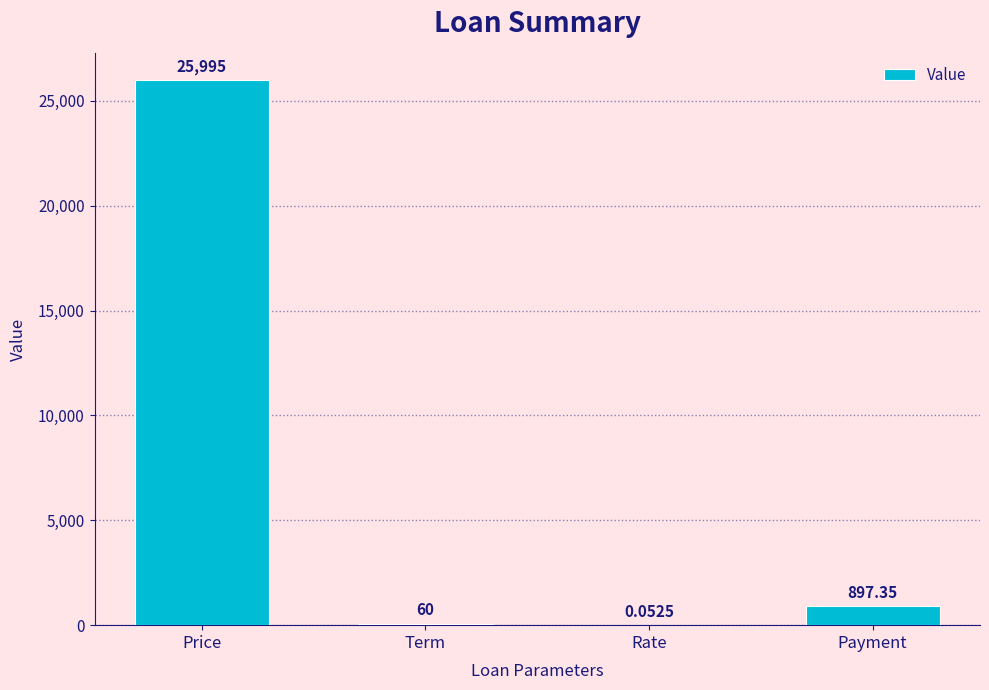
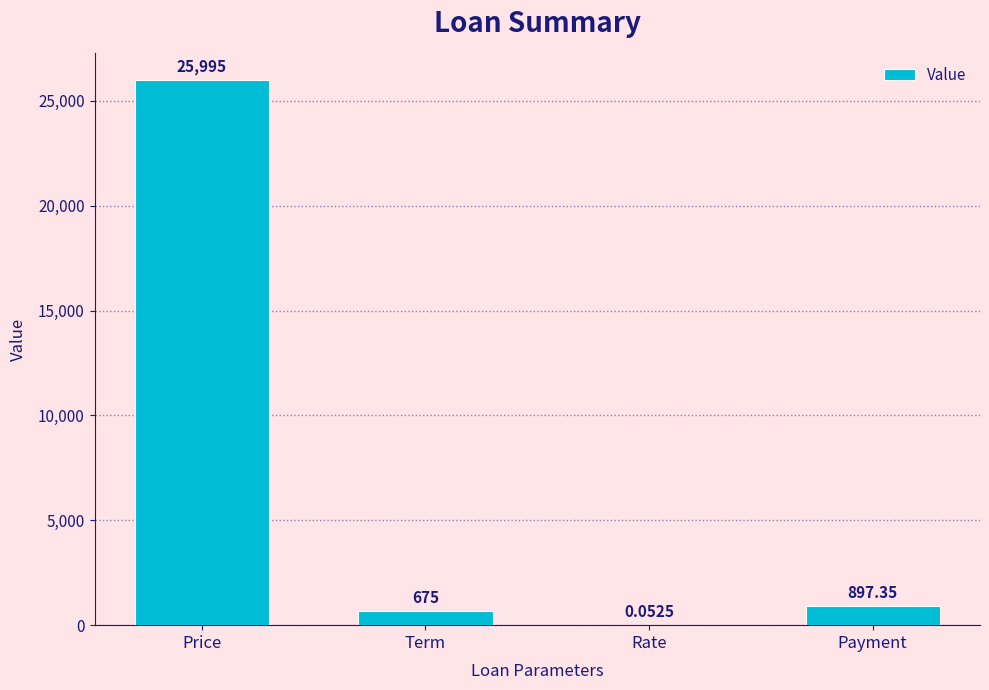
Term: 60 -> 675
